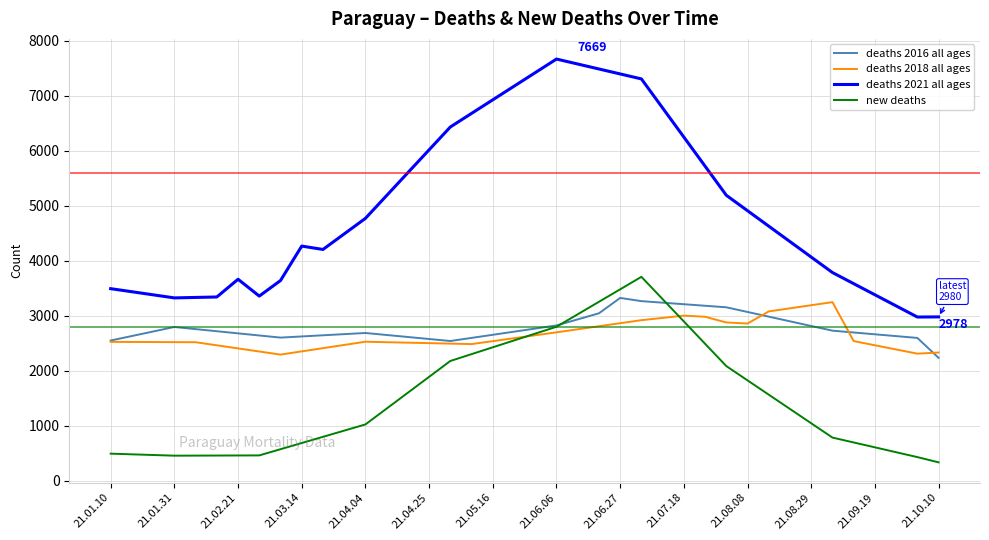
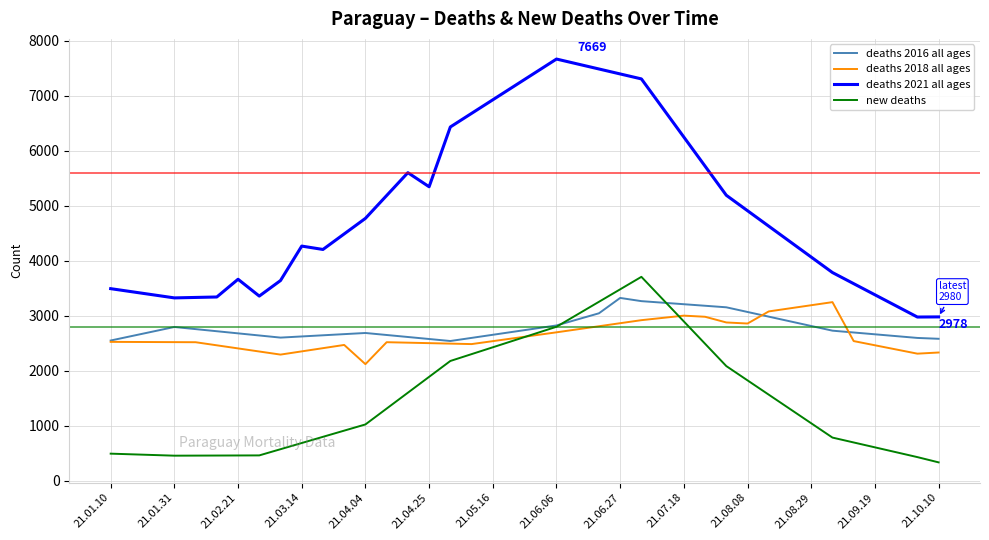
deaths 2018 all ages, 21.04.04: 2500 -> 2100
deaths 2021 all ages, 21.04.25: 6000 -> 5300
deaths 2016 all ages, 21.10.10: 2200 -> 2600
